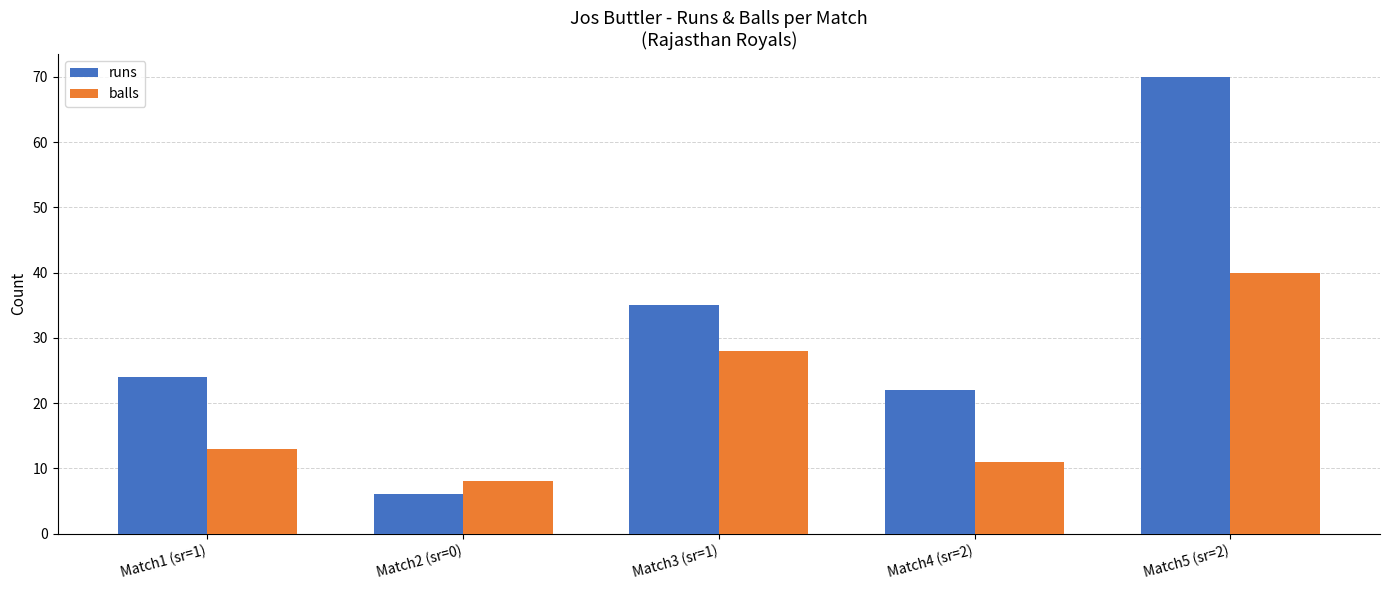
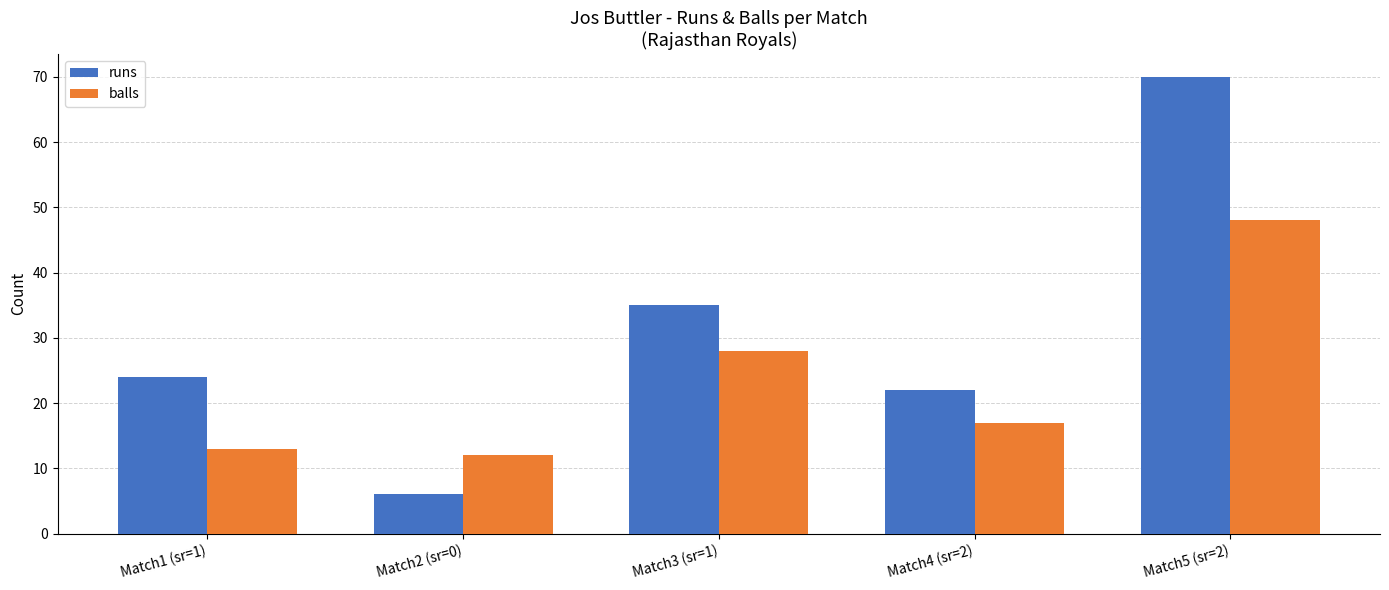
balls, Match2 (sr=0): 8 -> 12
balls, Match4 (sr=2): 11 -> 17
balls, Match5 (sr=2): 40 -> 48
